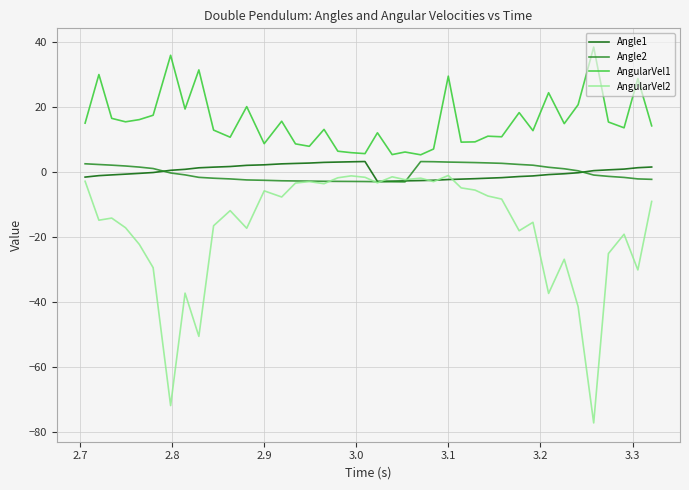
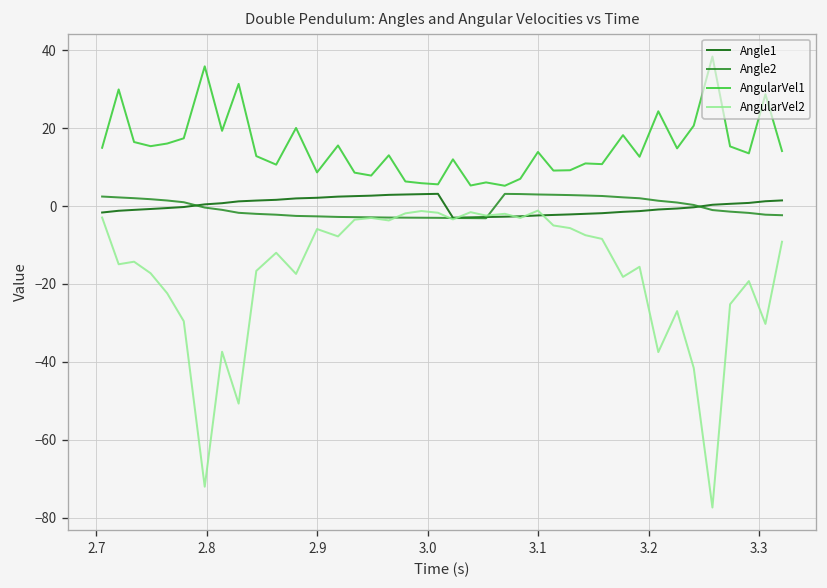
AngularVel1, 3.1: 29 -> 14
